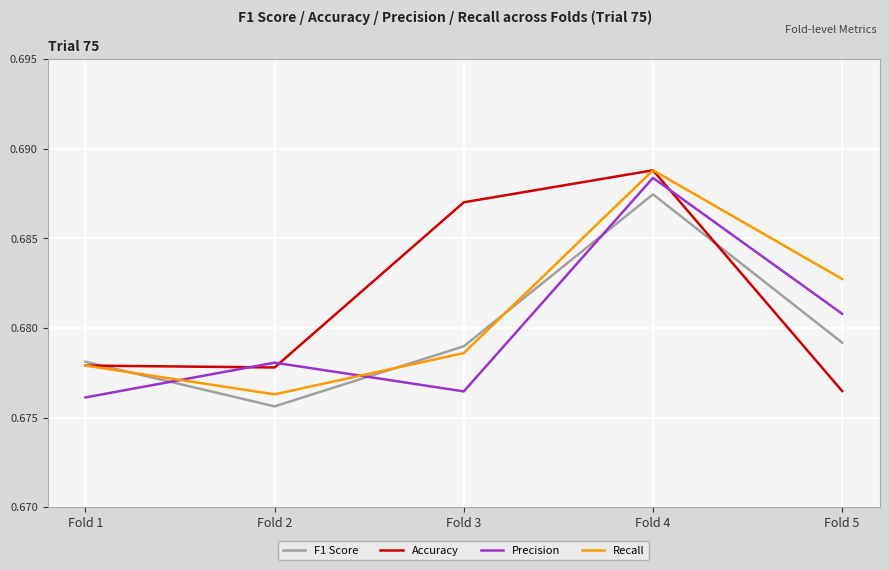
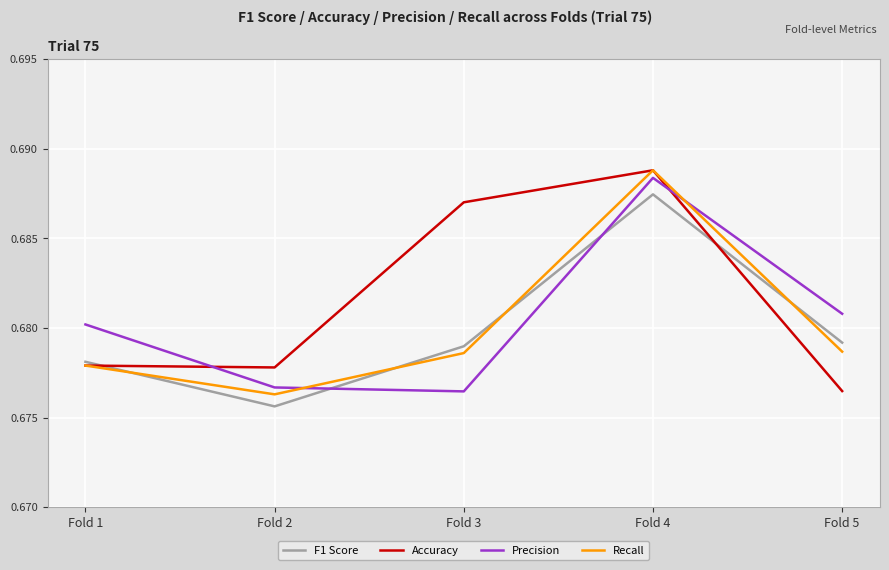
Precision, Fold 1: 0.6761 -> 0.6802
Precision, Fold 2: 0.6781 -> 0.6767
Recall, Fold 5: 0.6827 -> 0.6787
